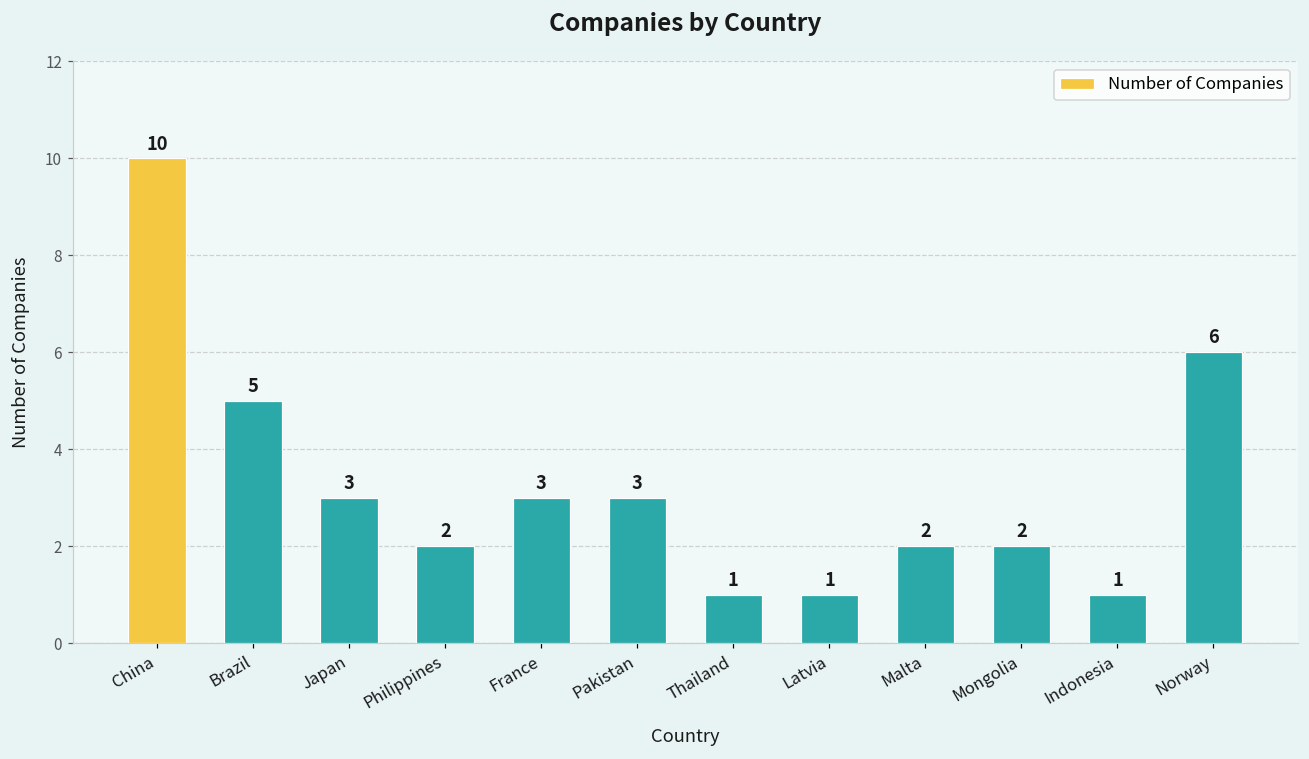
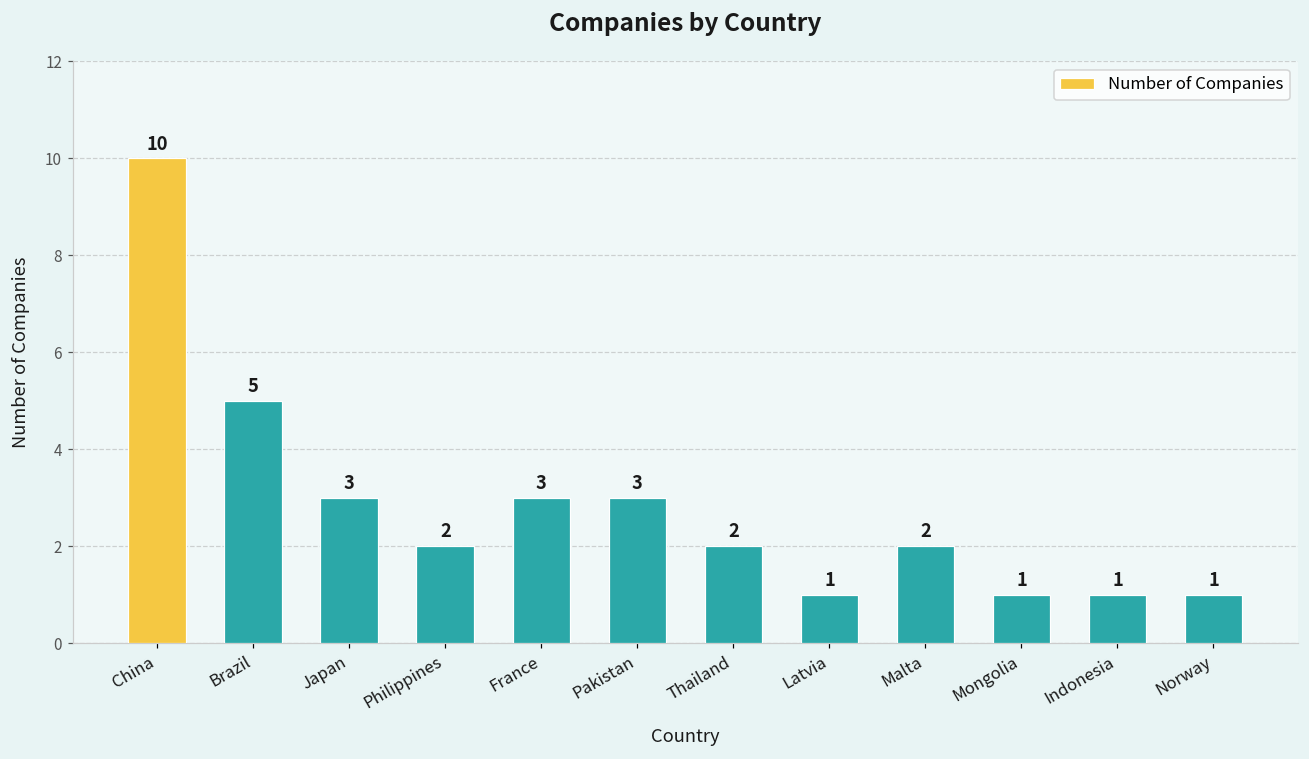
Thailand: 1 -> 2
Mongolia: 2 -> 1
Norway: 6 -> 1
